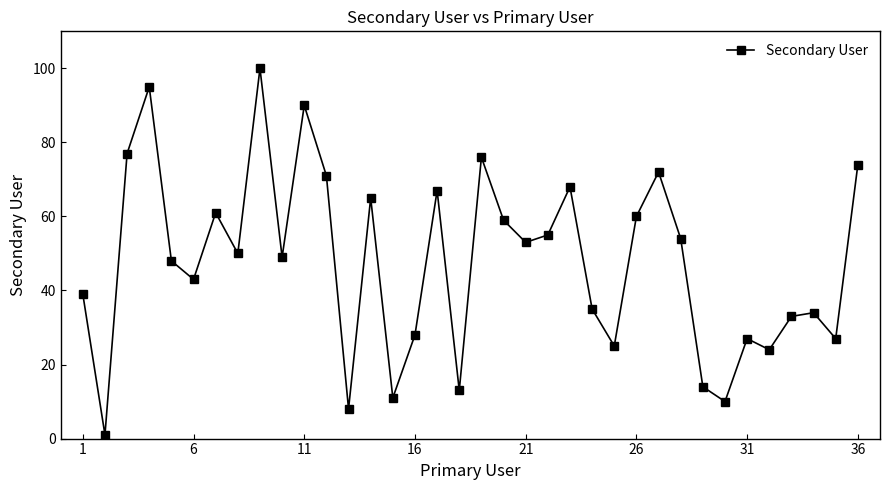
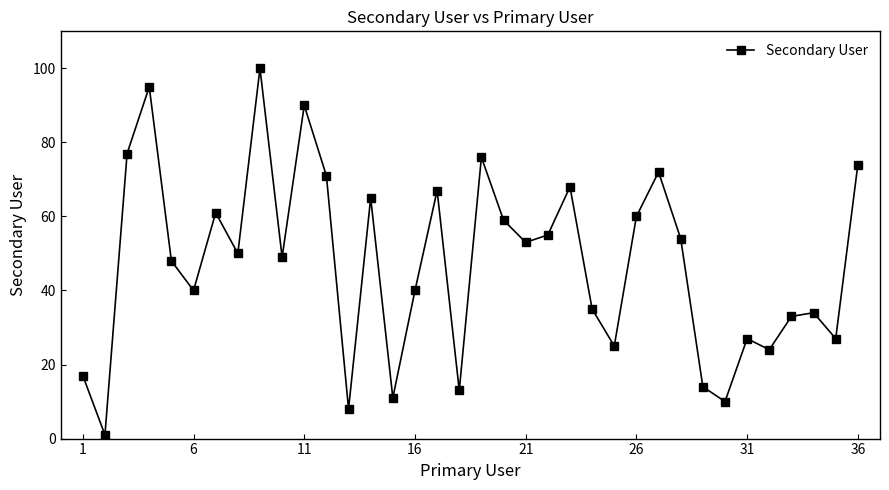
1: 39 -> 17
6: 43 -> 40
16: 28 -> 40
